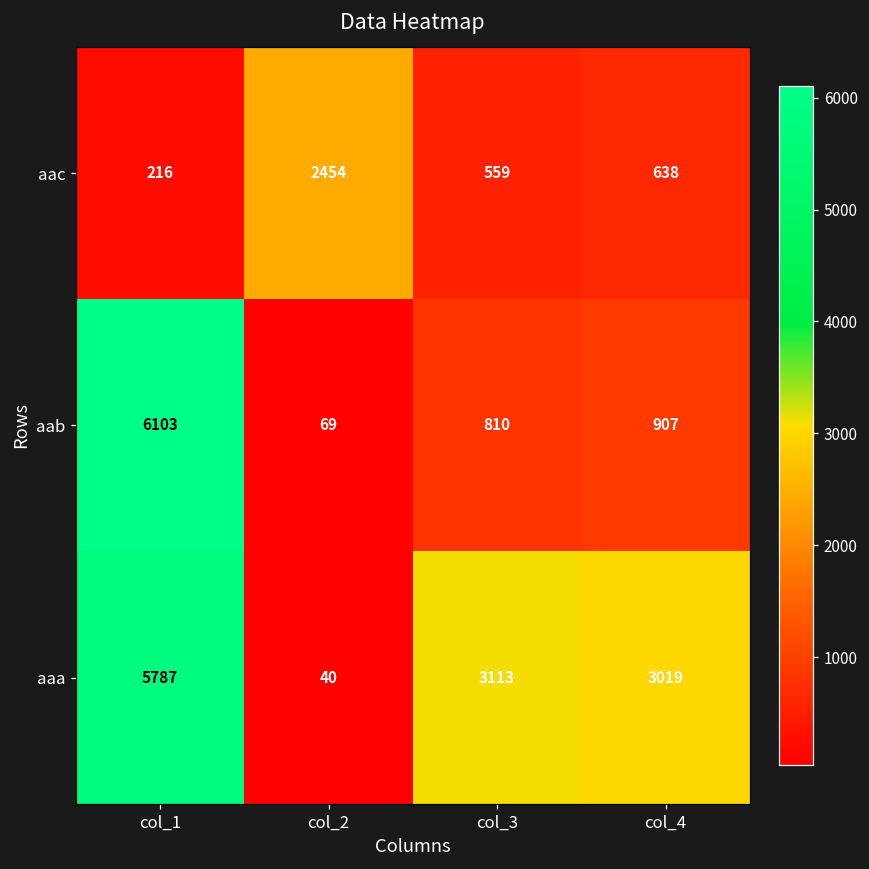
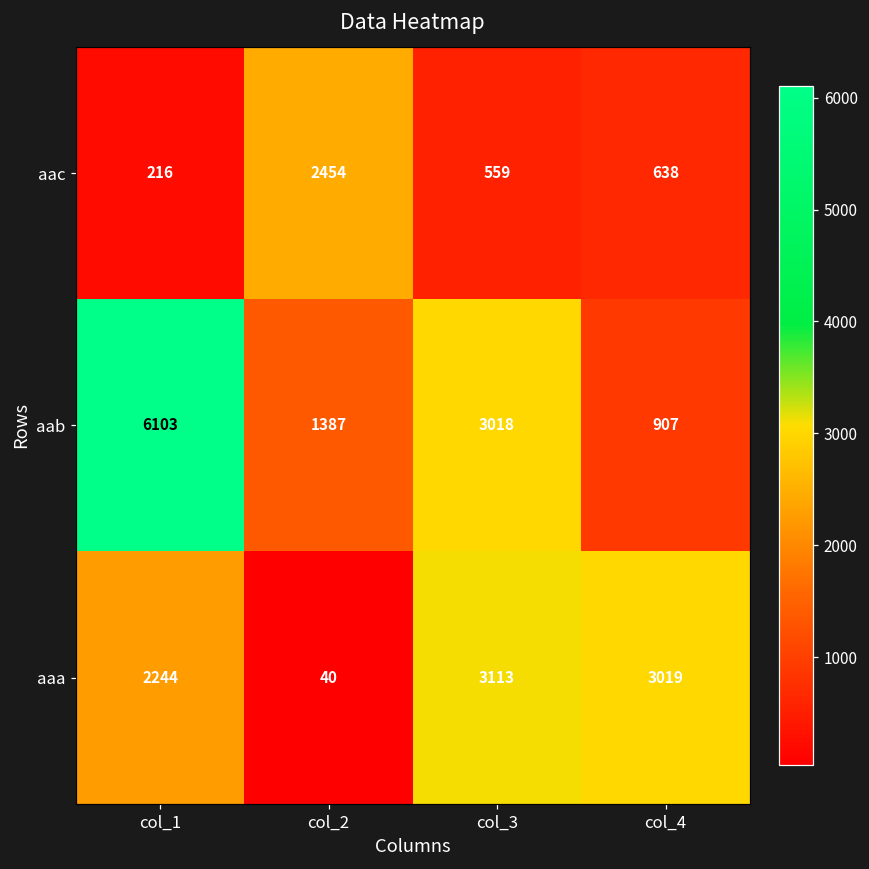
aab, col_2: 69 -> 1387
aab, col_3: 810 -> 3018
aaa, col_1: 5787 -> 2244
